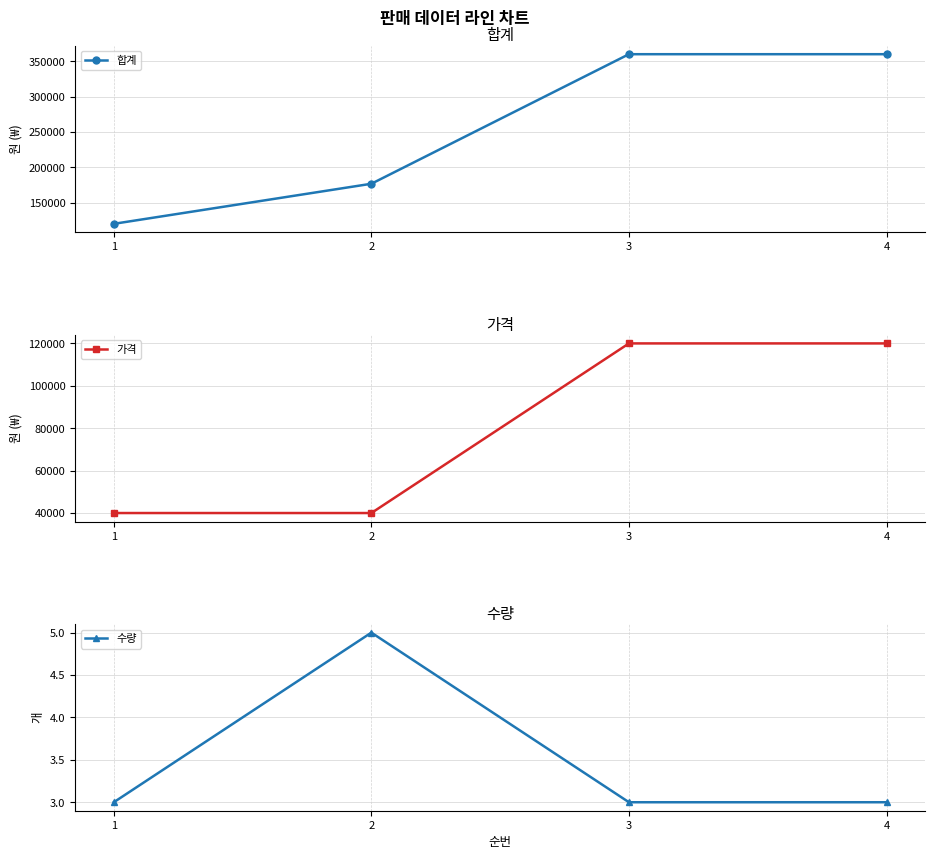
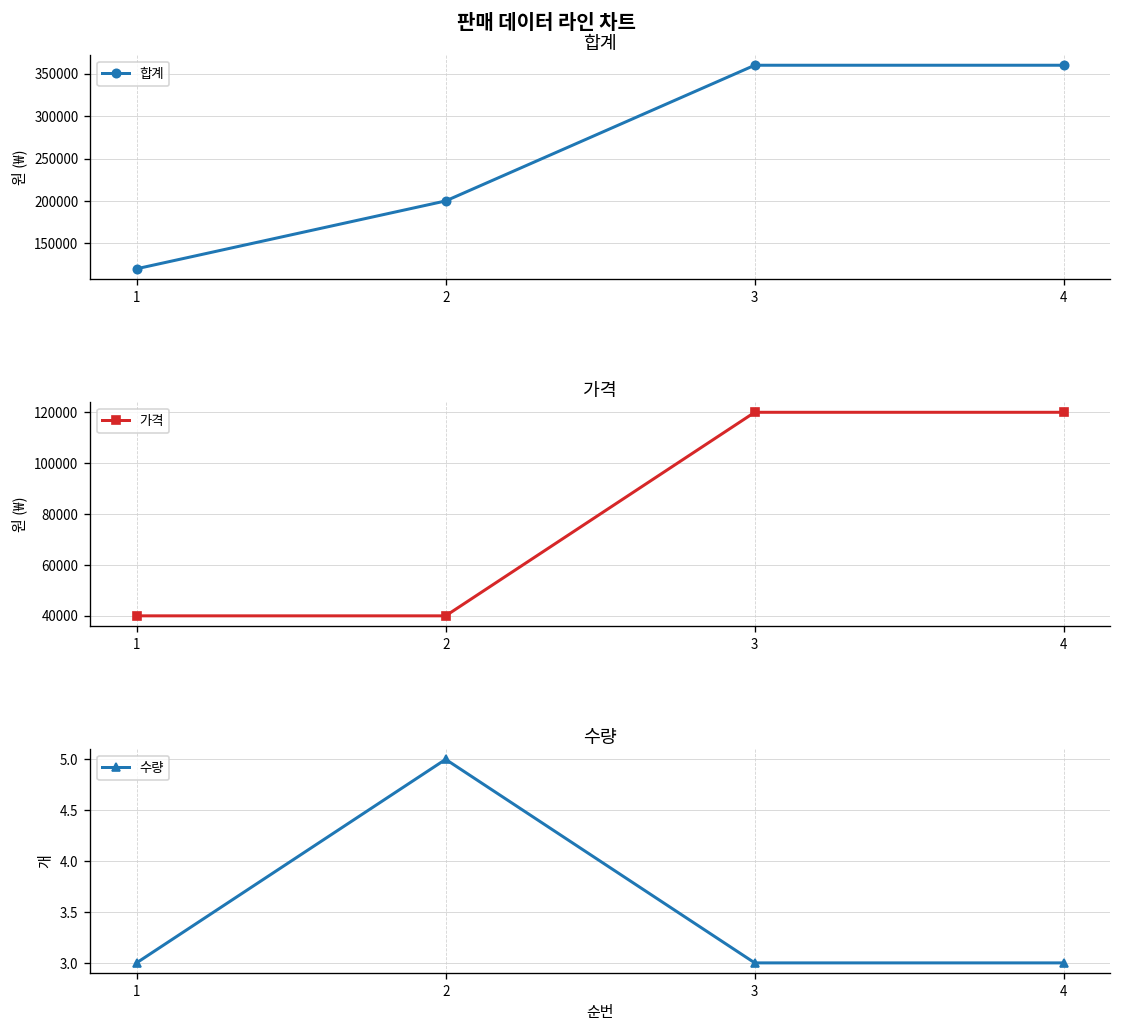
합계, 2: 180000 -> 200000
